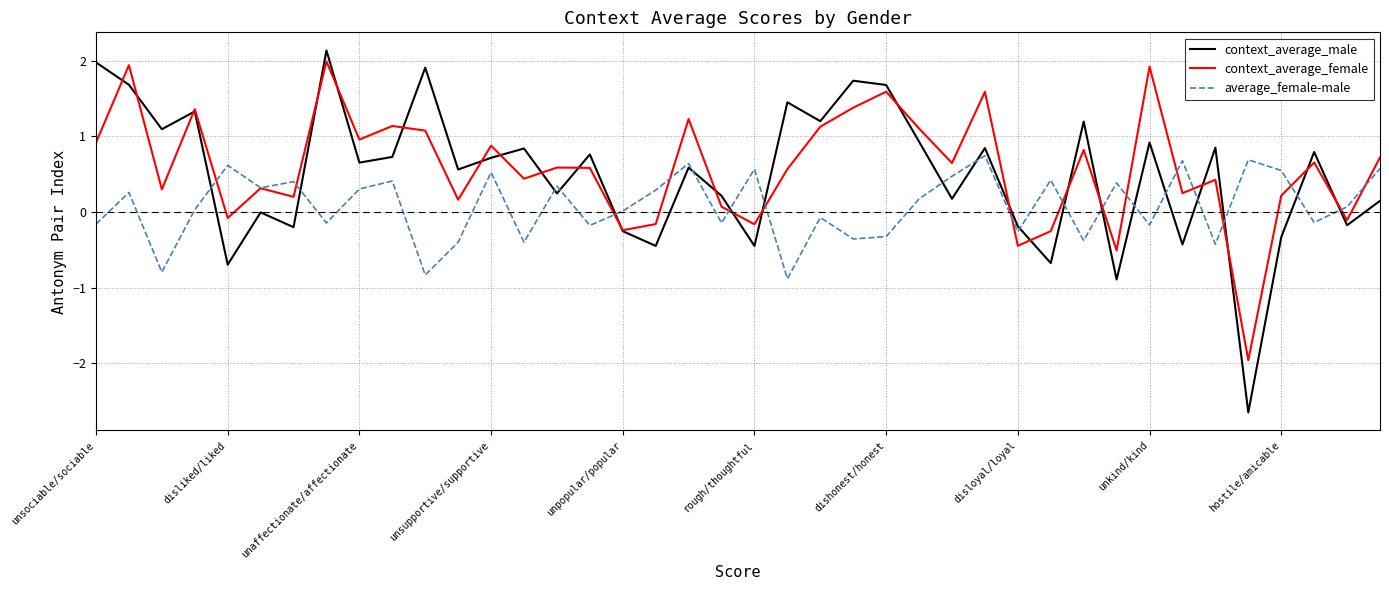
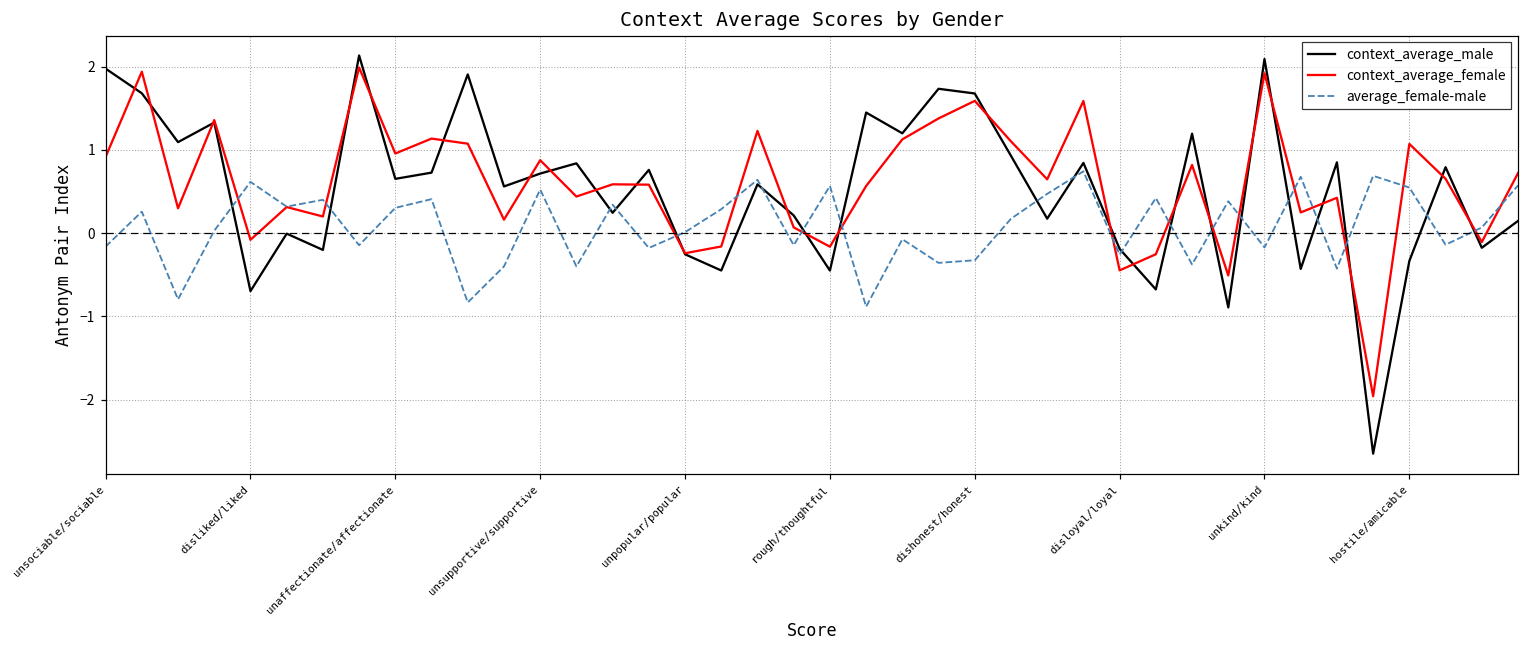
context_average_male, unkind/kind: 0.9 -> 2.1
context_average_female, hostile/amicable: 0.2 -> 1.1
